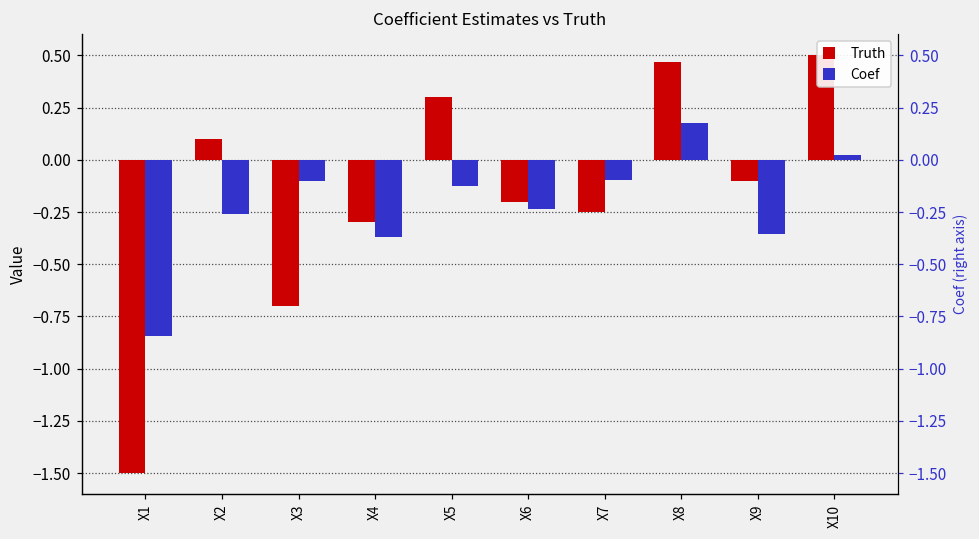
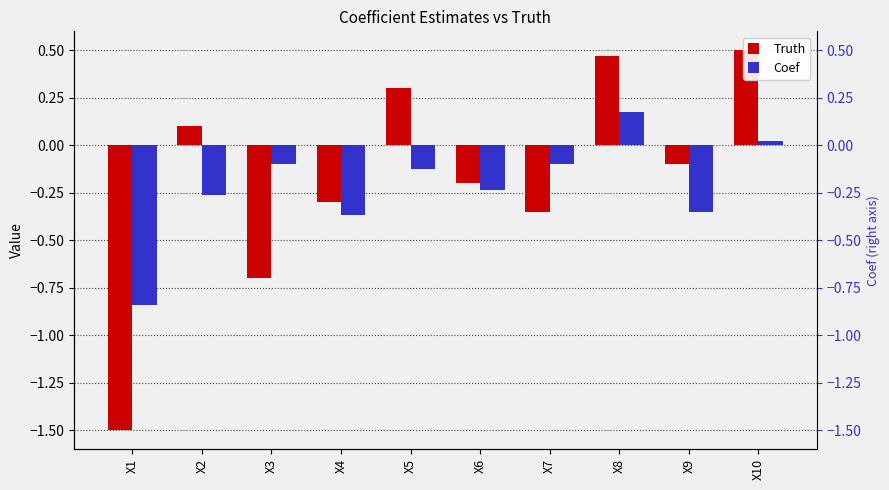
Truth, X7: -0.25 -> -0.35
